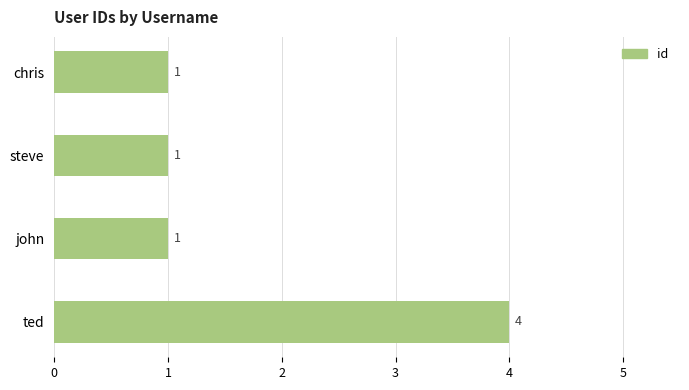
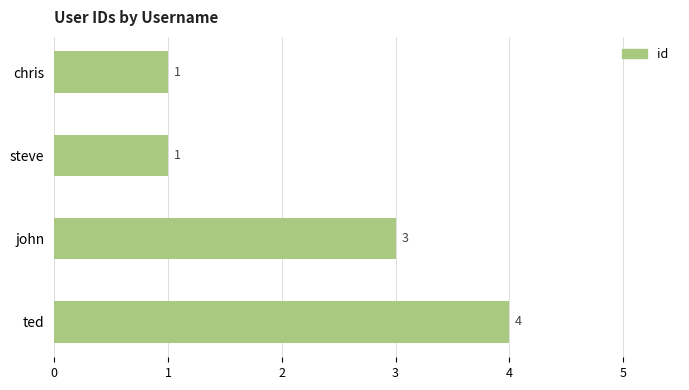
john: 1 -> 3
